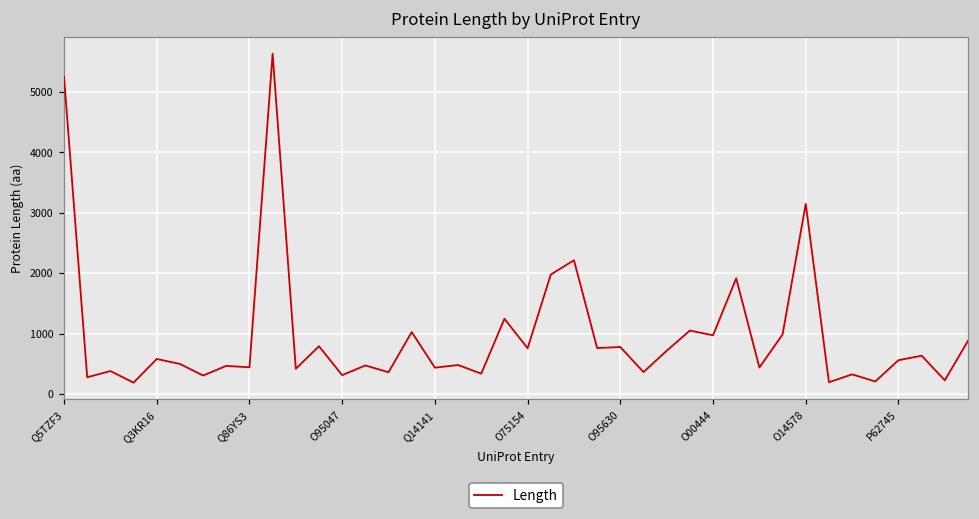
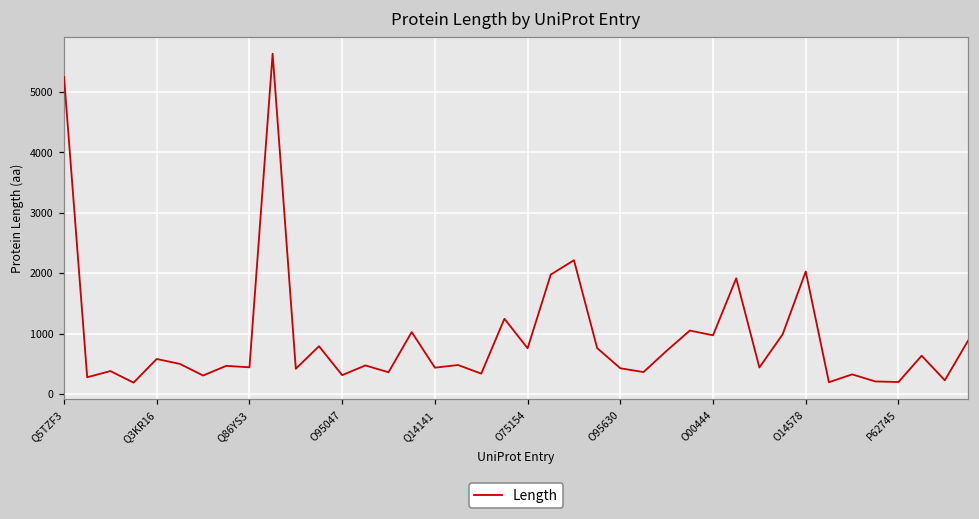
O95630: 800 -> 400
O14578: 3100 -> 2000
P62745: 600 -> 200
